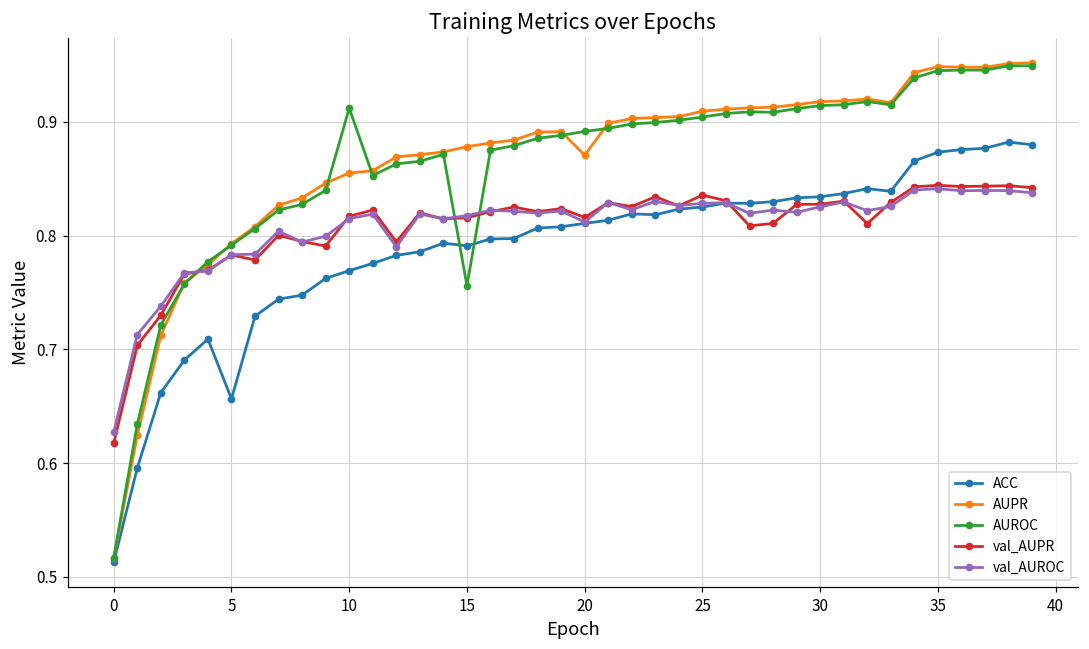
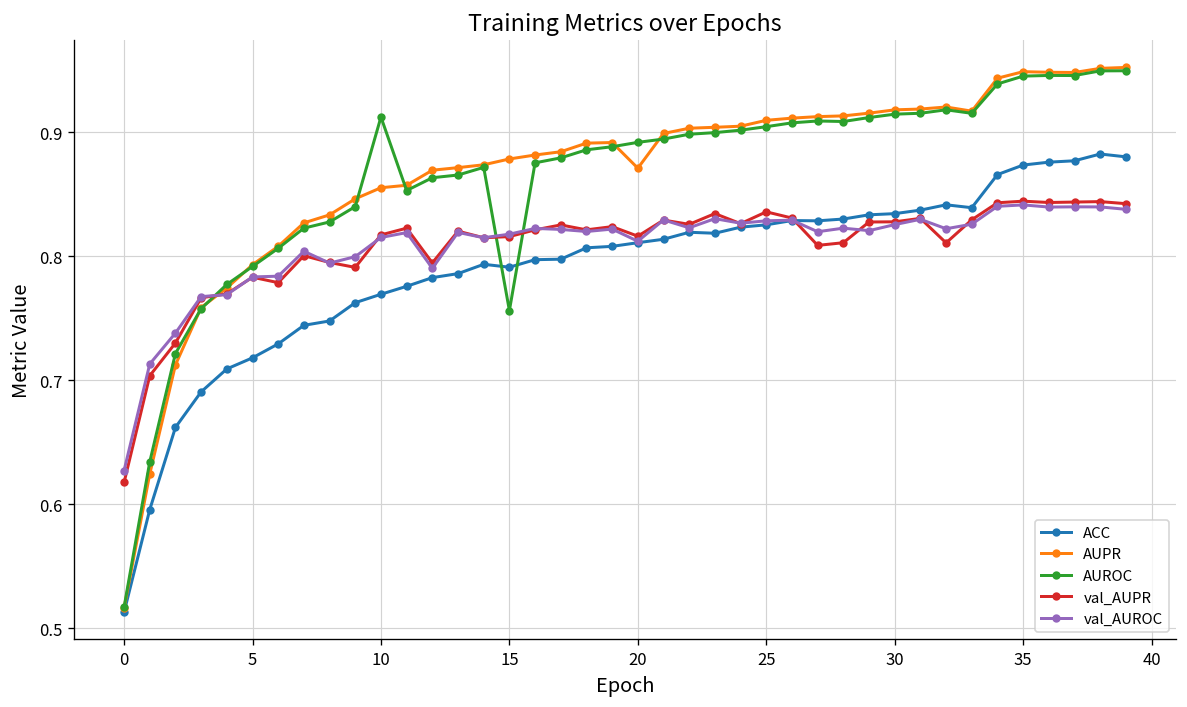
ACC, 5: 0.657 -> 0.718
